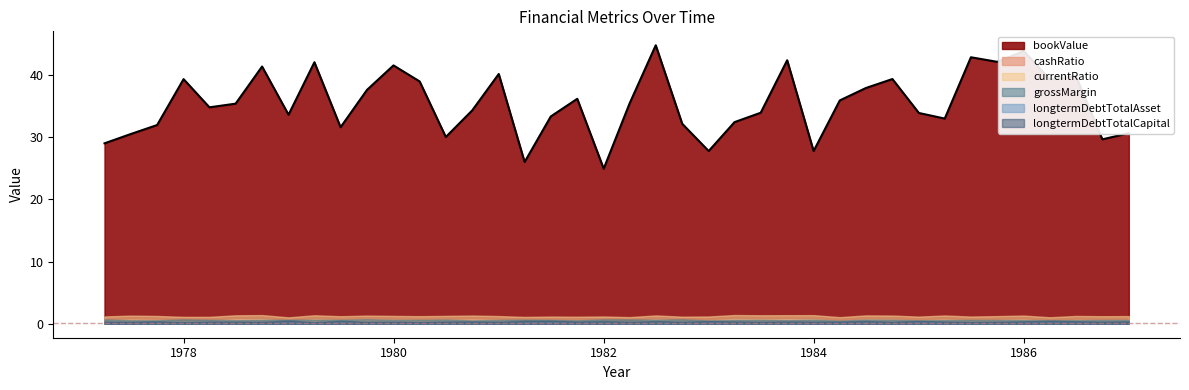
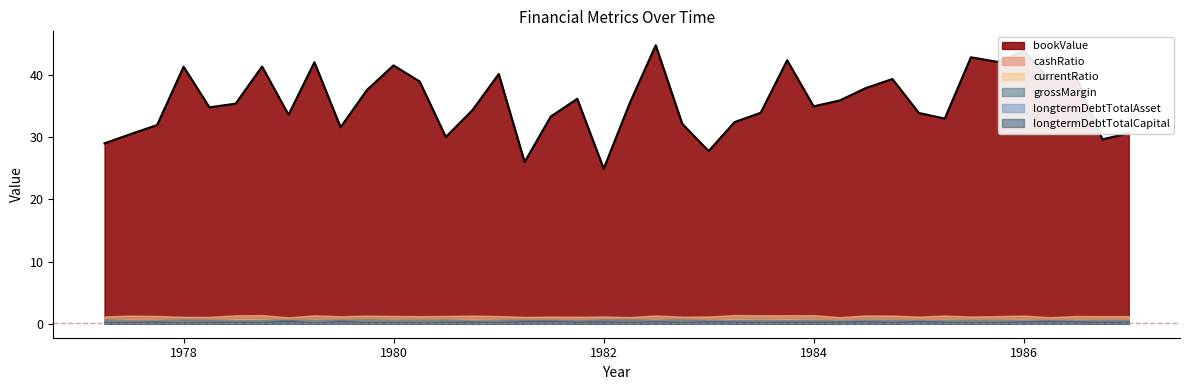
bookValue, 1978: 39 -> 41
bookValue, 1984: 28 -> 35
